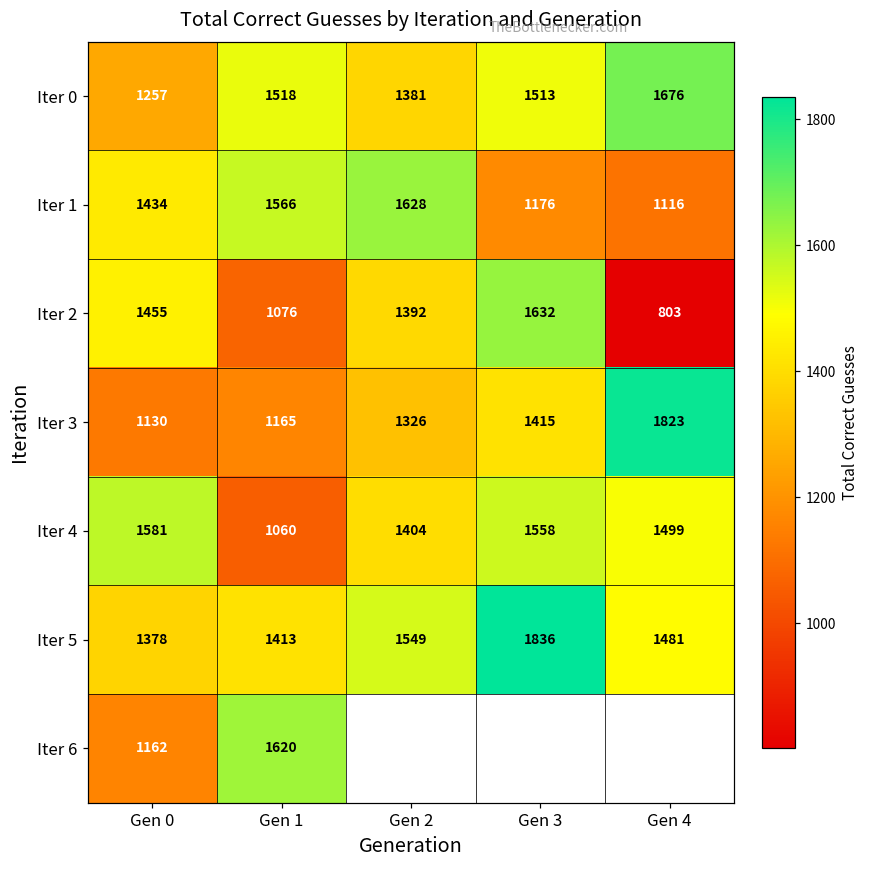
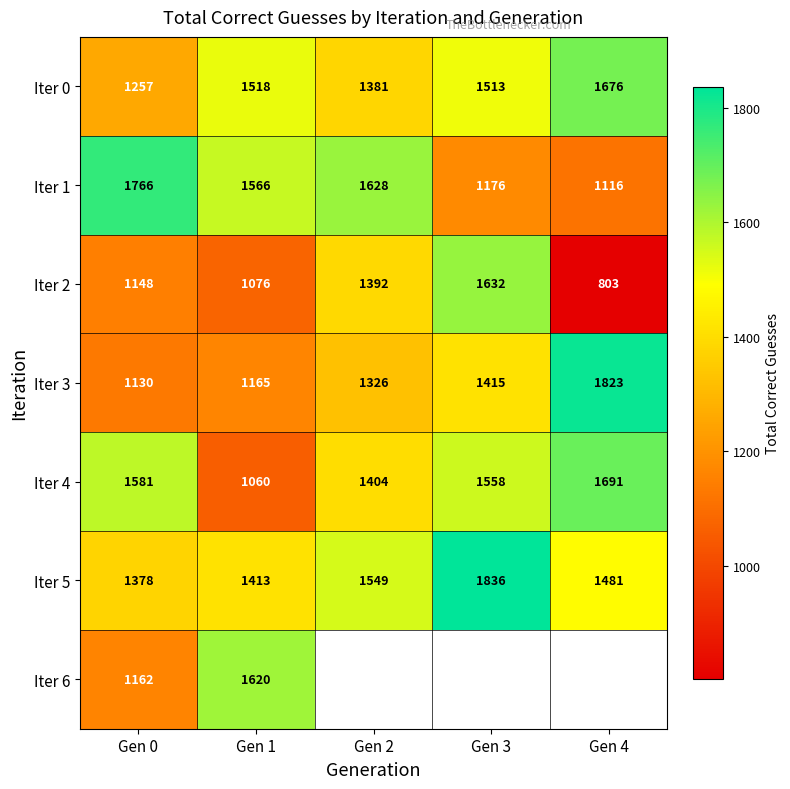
Iter 1, Gen 0: 1434 -> 1766
Iter 2, Gen 0: 1455 -> 1148
Iter 4, Gen 4: 1499 -> 1691
